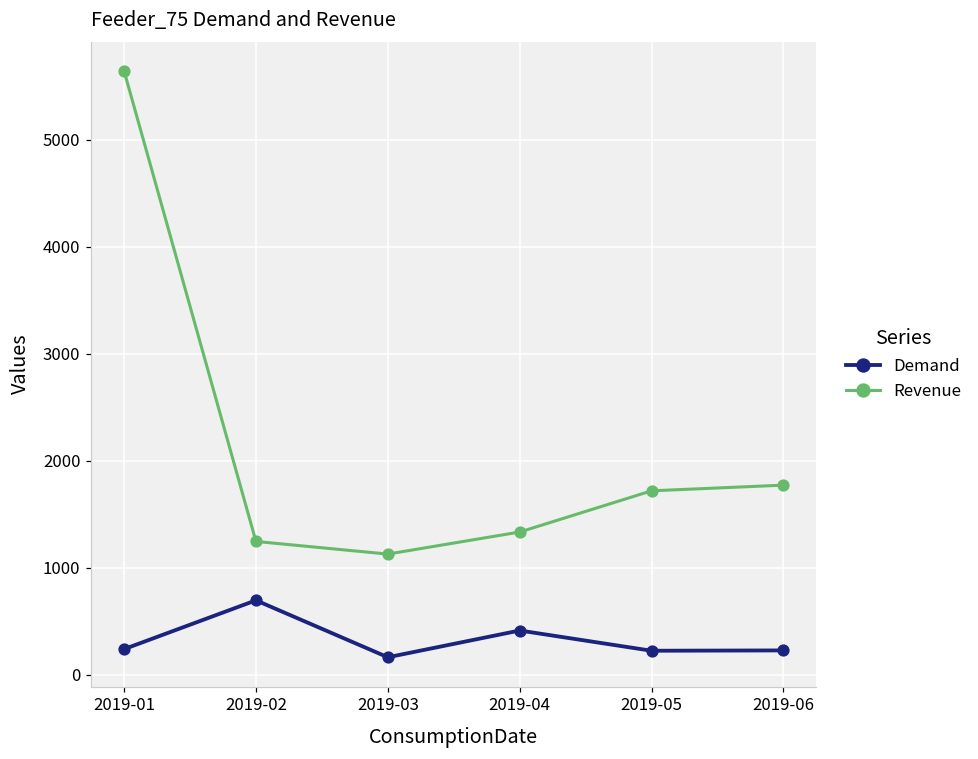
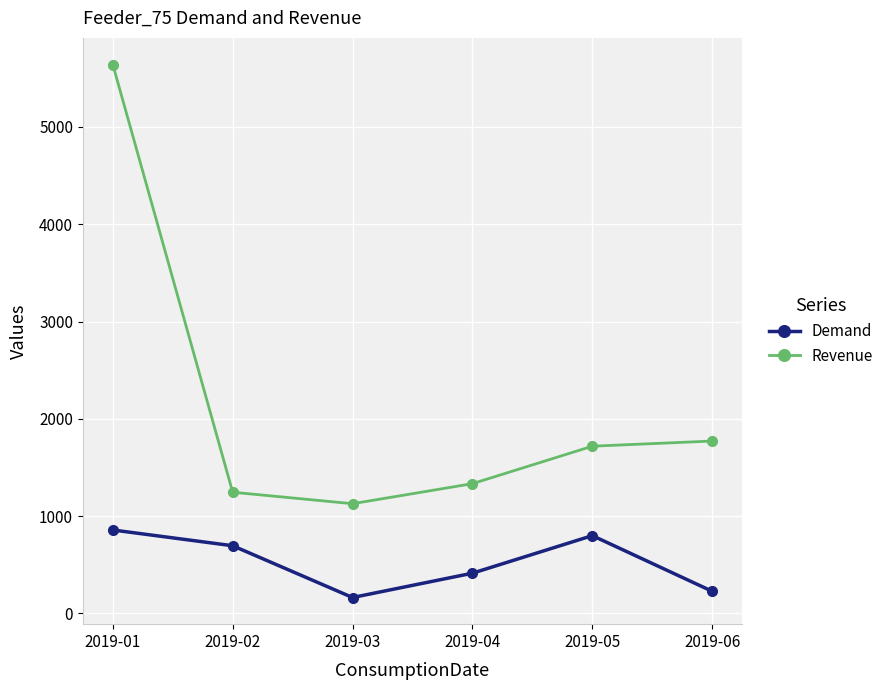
Demand, 2019-01: 200 -> 900
Demand, 2019-05: 200 -> 800
